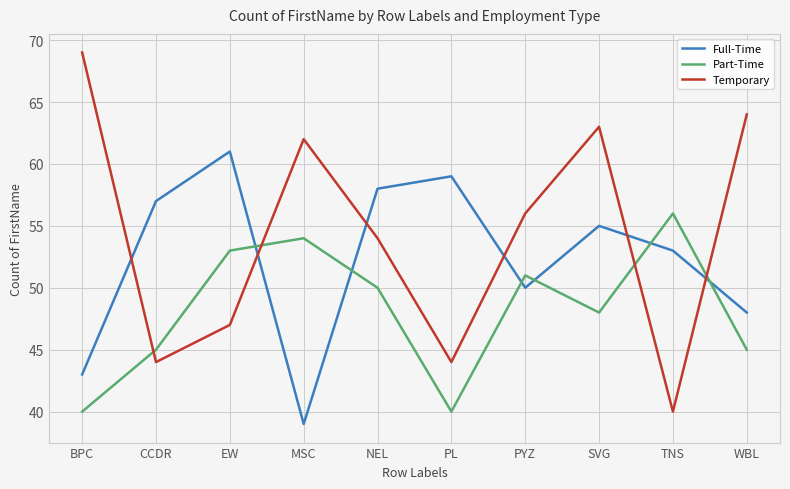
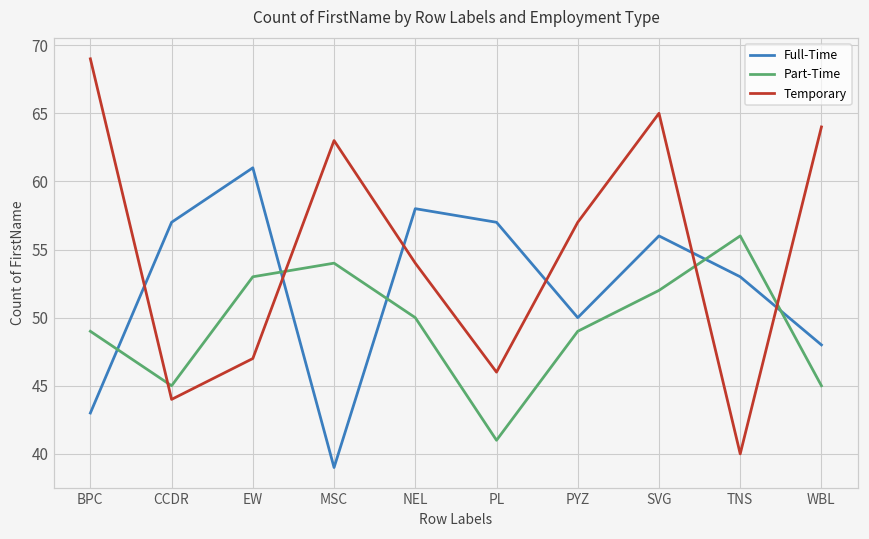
Part-Time, BPC: 40 -> 49
Temporary, MSC: 62 -> 63
Full-Time, PL: 59 -> 57
Part-Time, PL: 40 -> 41
Temporary, PL: 44 -> 46
Part-Time, PYZ: 51 -> 49
Temporary, PYZ: 56 -> 57
Full-Time, SVG: 55 -> 56
Part-Time, SVG: 48 -> 52
Temporary, SVG: 63 -> 65
